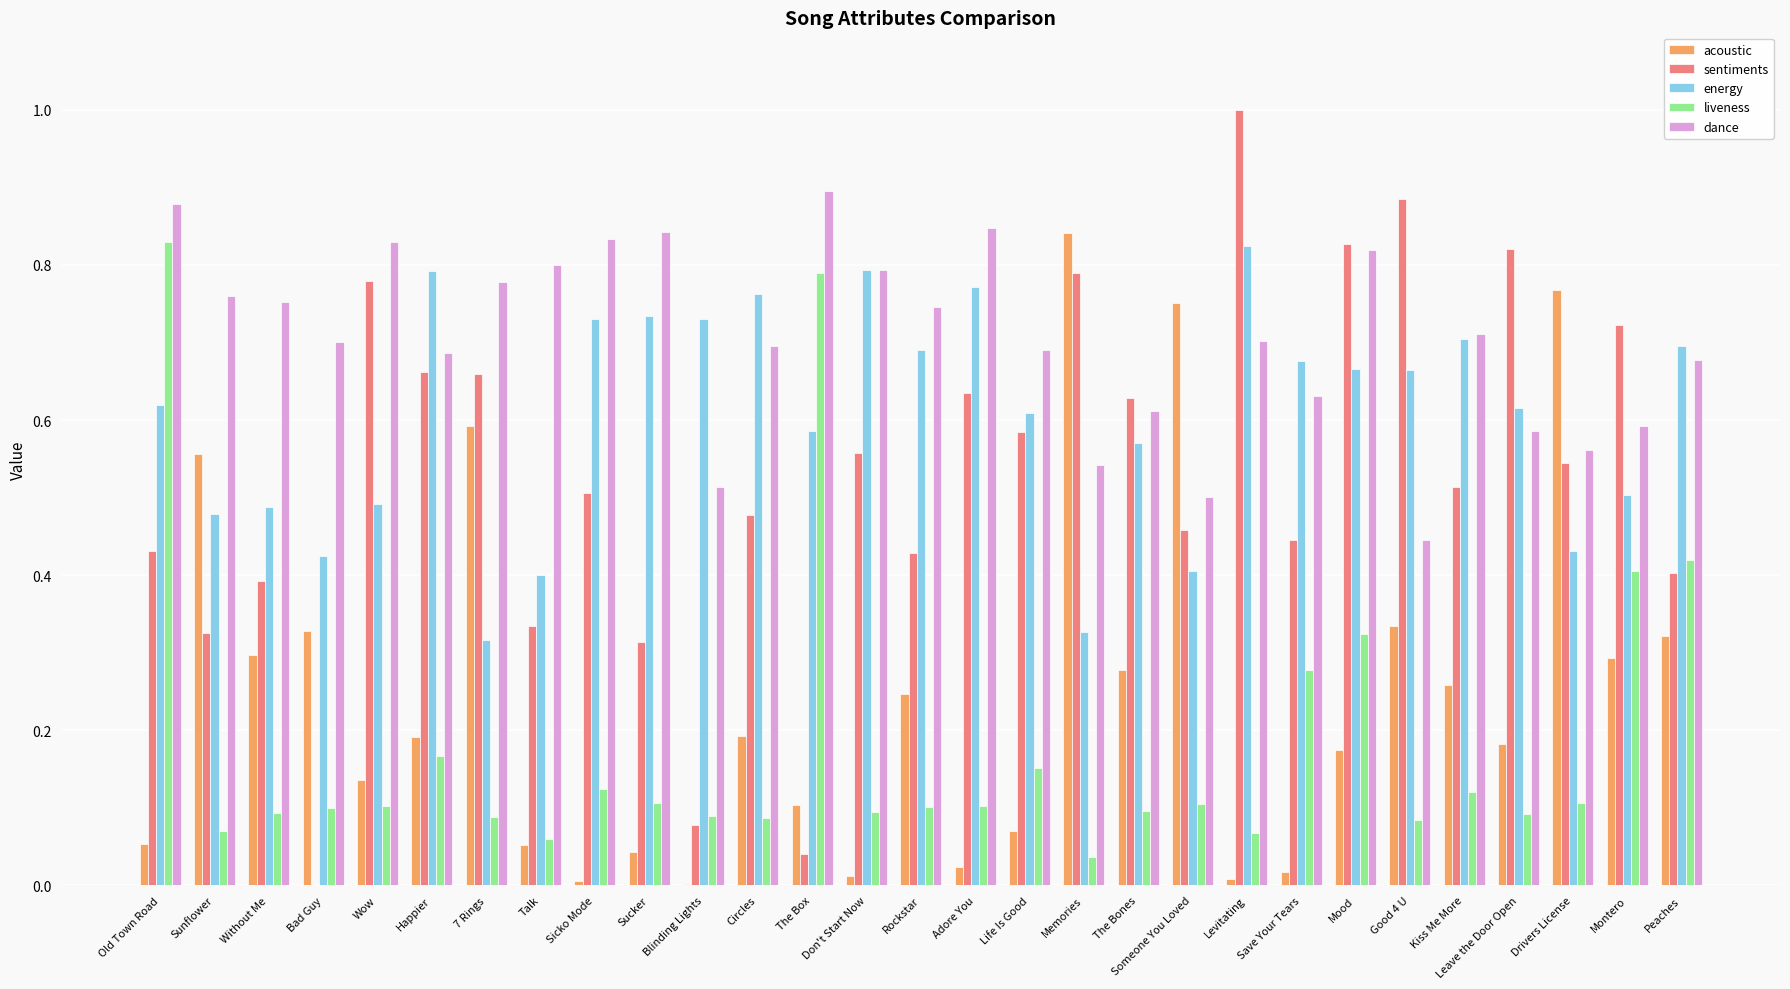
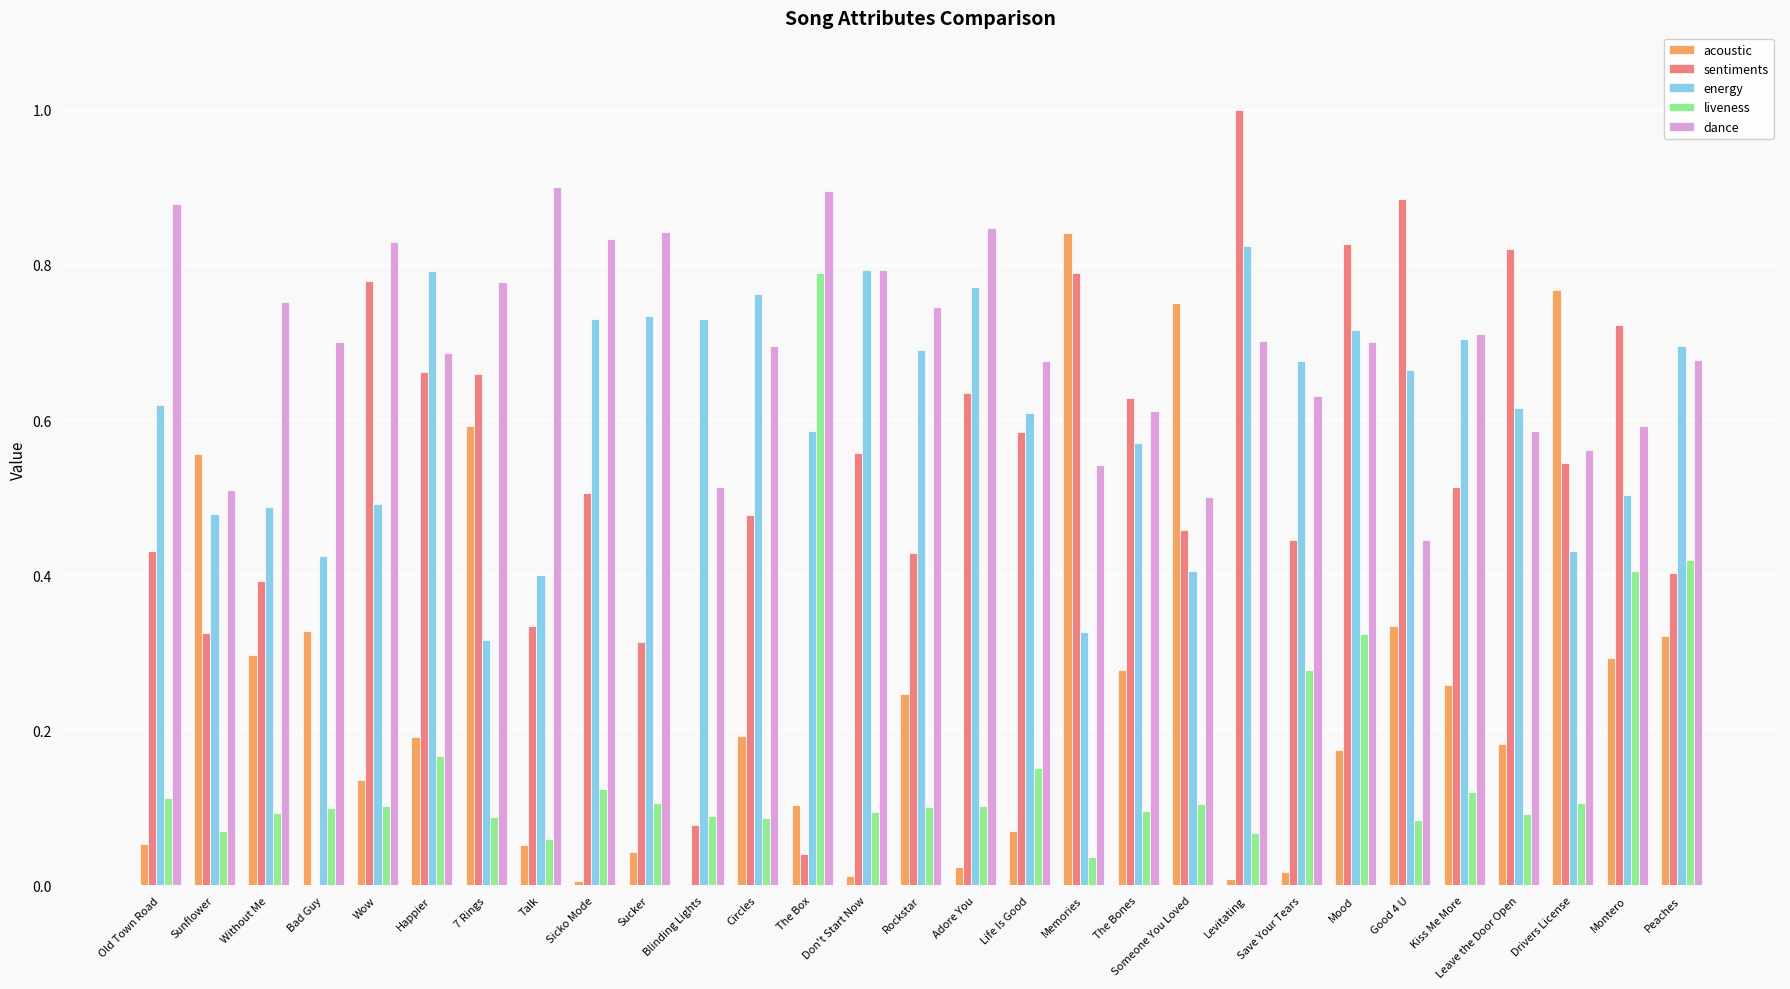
liveness, Old Town Road: 0.83 -> 0.11
dance, Sunflower: 0.76 -> 0.51
dance, Talk: 0.8 -> 0.9
dance, Life Is Good: 0.69 -> 0.68
energy, Mood: 0.67 -> 0.72
dance, Mood: 0.82 -> 0.70
